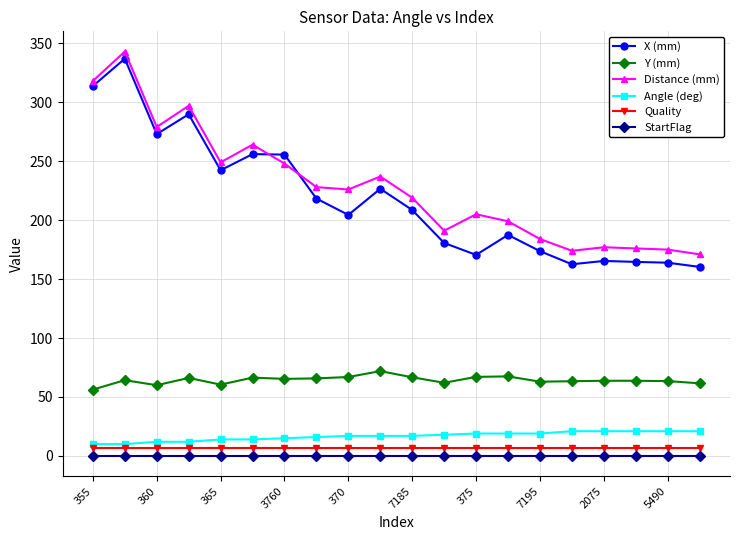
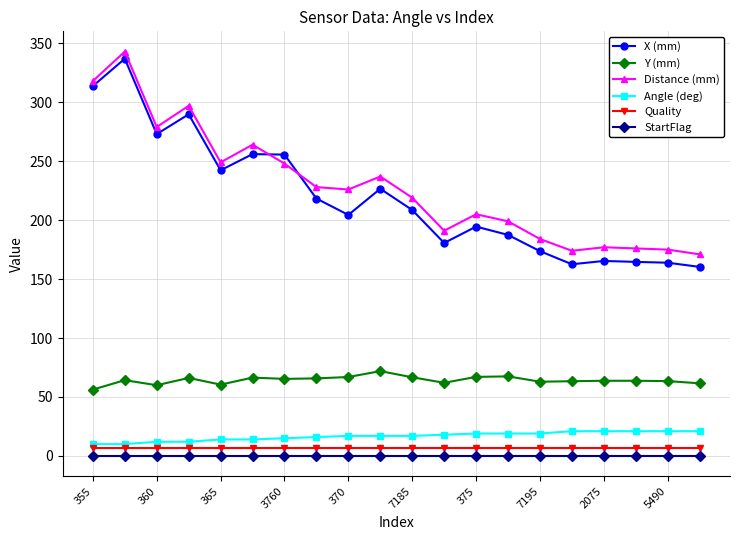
X (mm), 375: 171 -> 195
